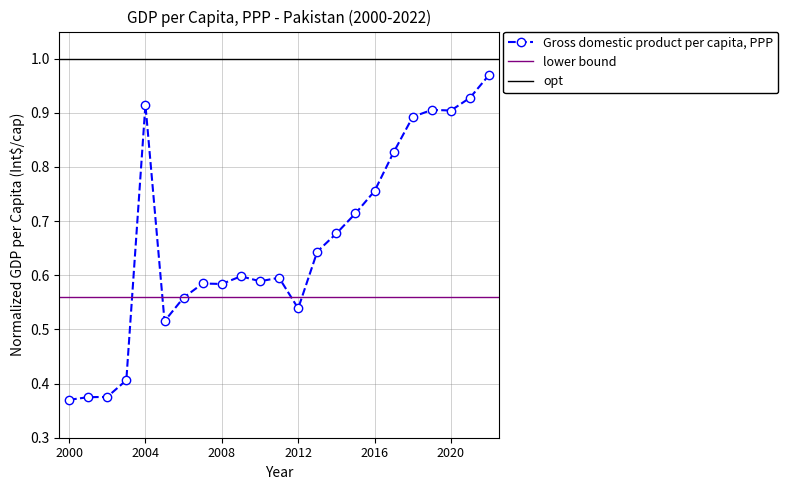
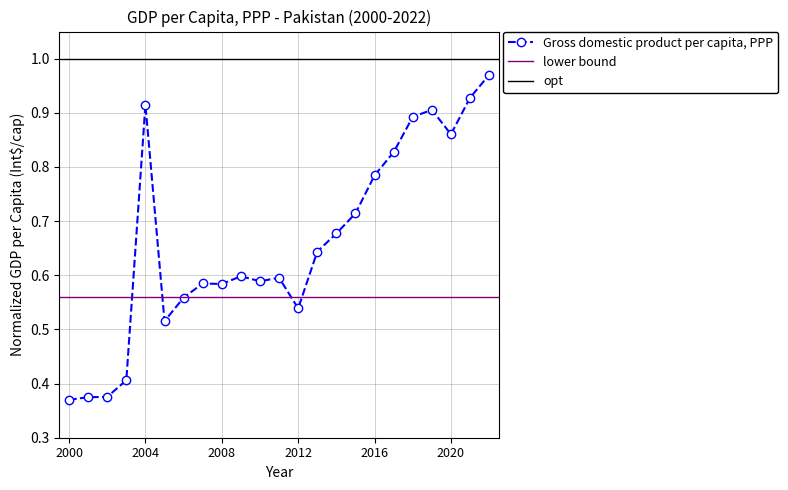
2016: 0.76 -> 0.78
2020: 0.90 -> 0.86
